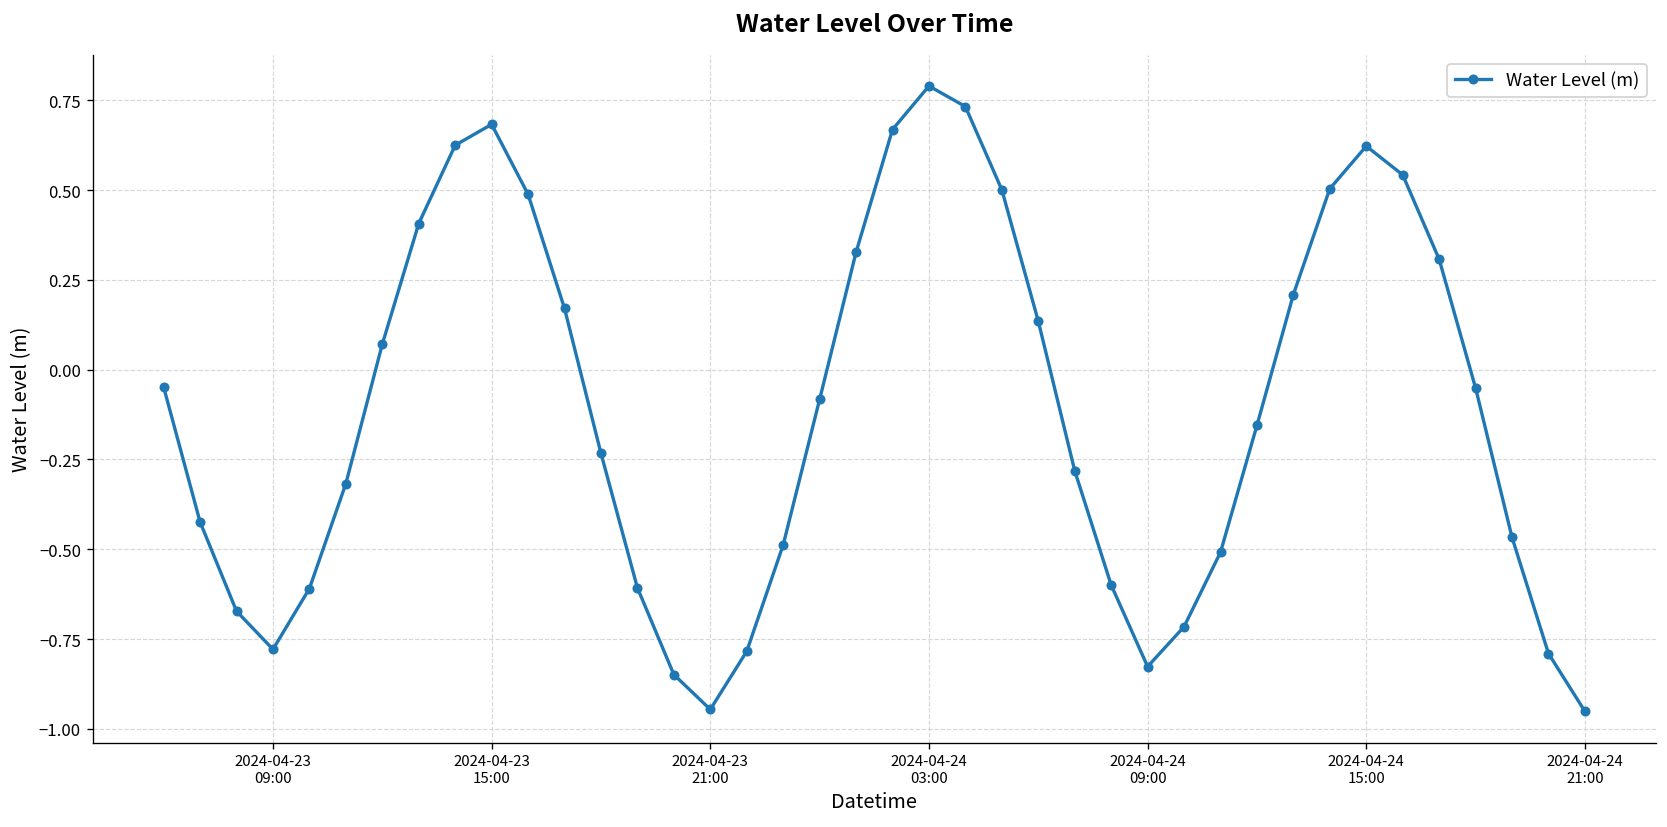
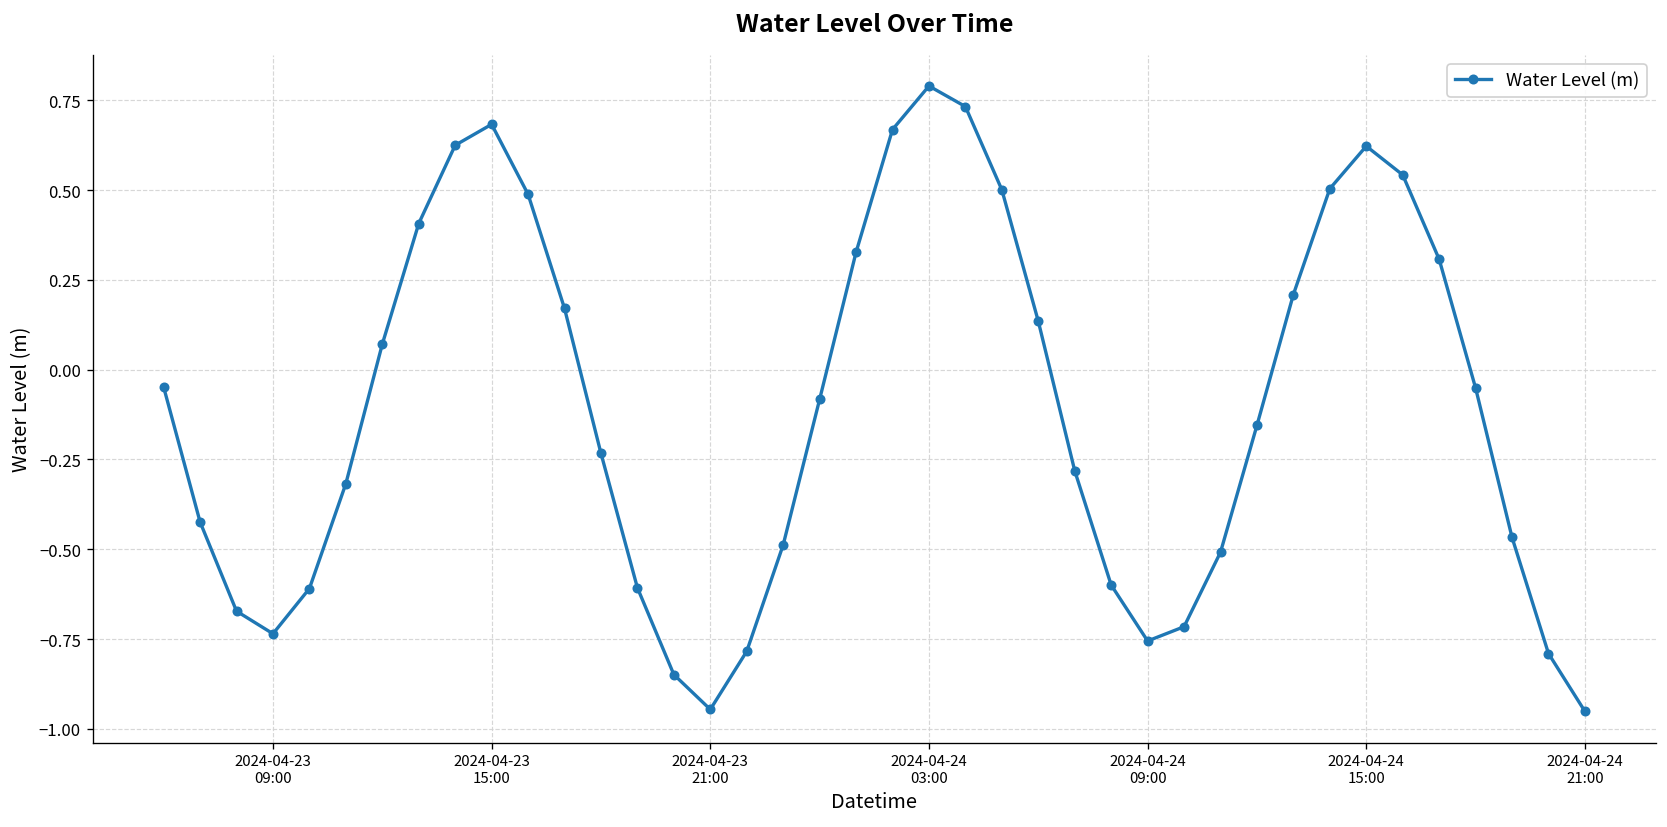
2024-04-23 09:00: -0.78 -> -0.74
2024-04-24 09:00: -0.83 -> -0.76
